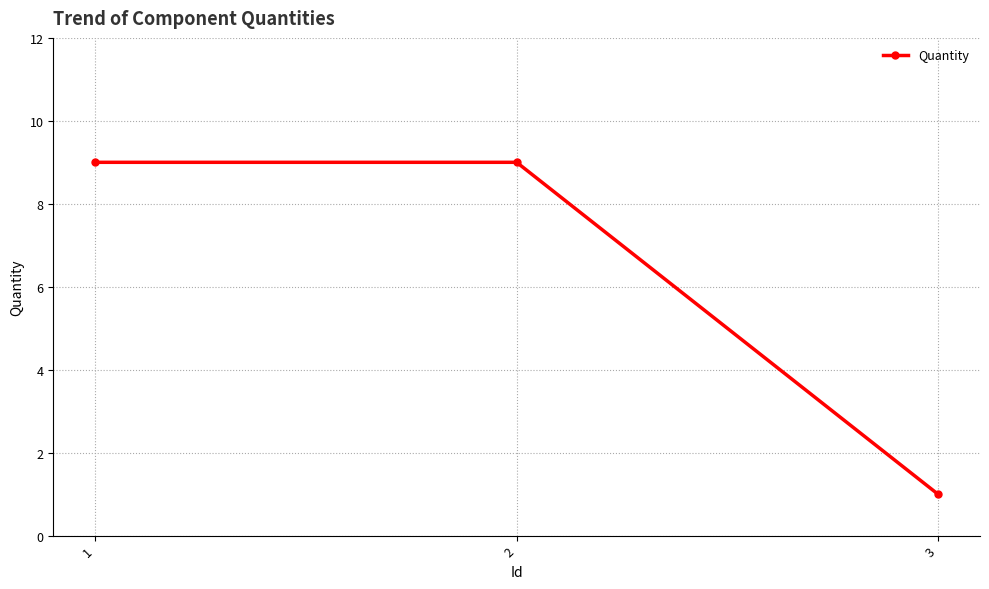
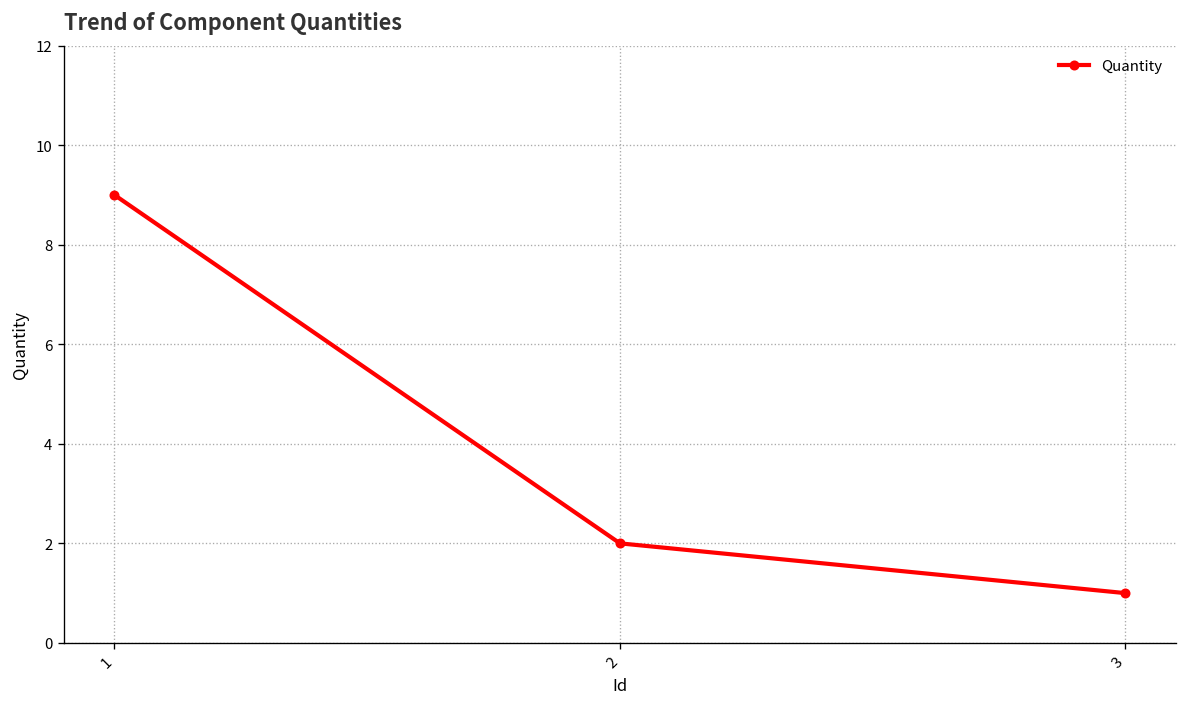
2: 9 -> 2
